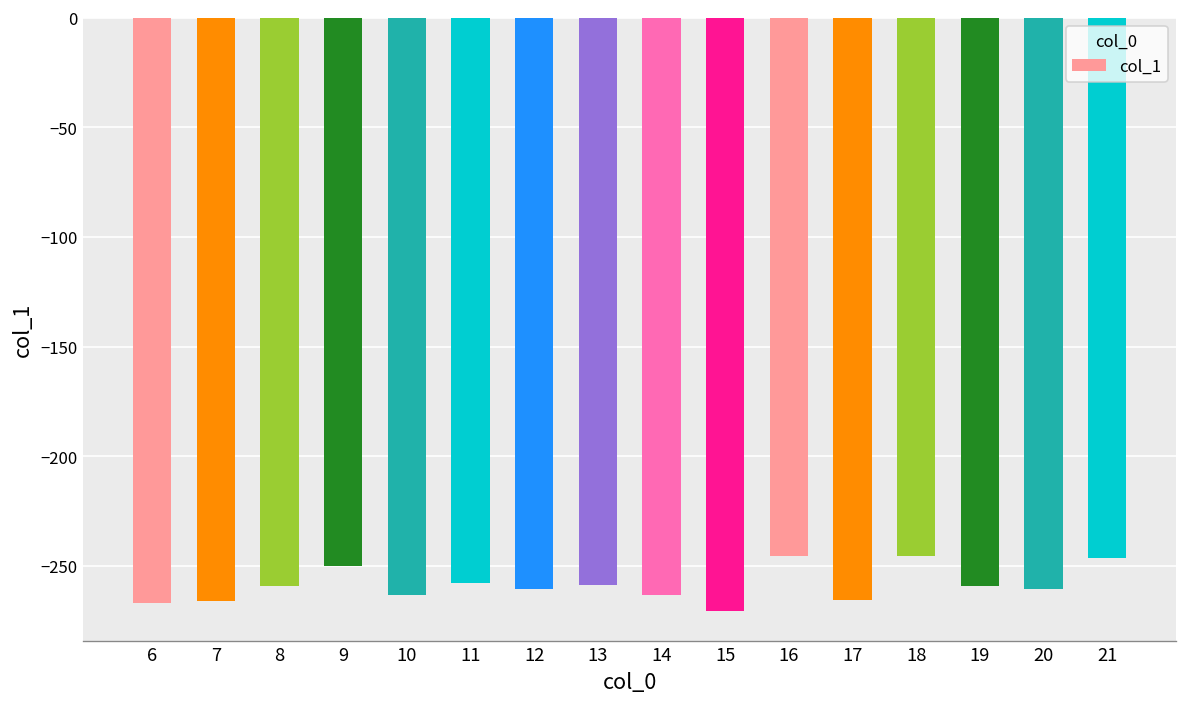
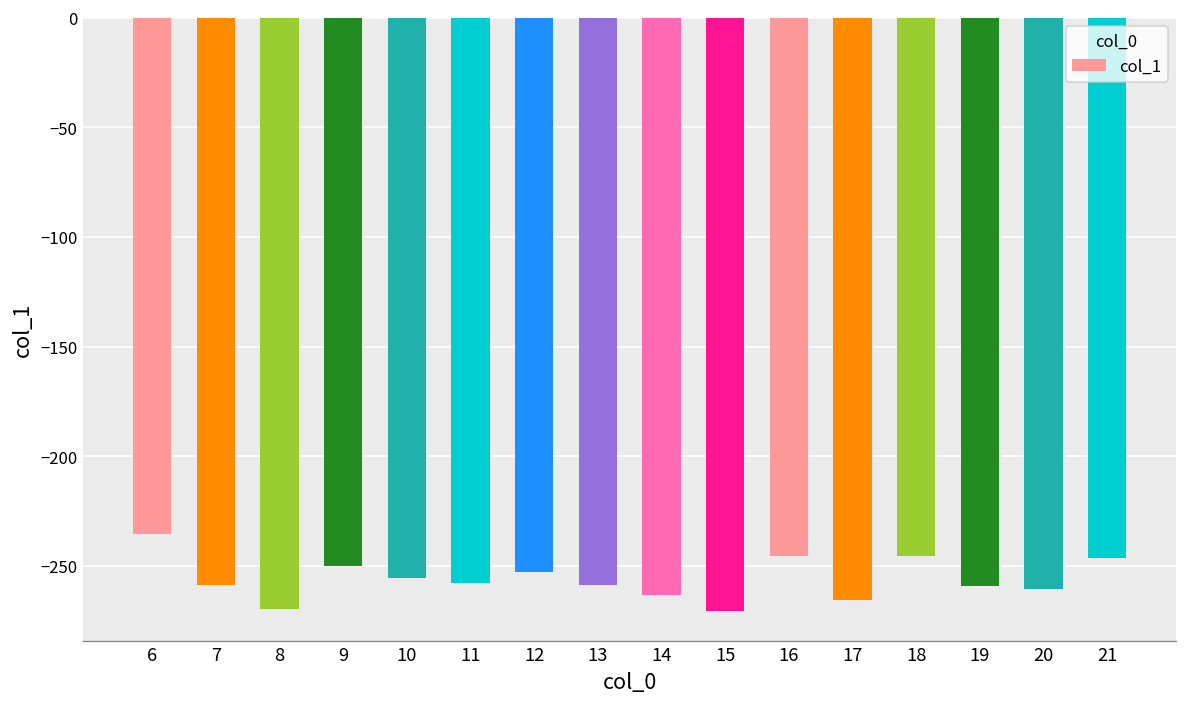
6: -267 -> -235
7: -266 -> -258
8: -259 -> -270
10: -263 -> -256
12: -260 -> -253
